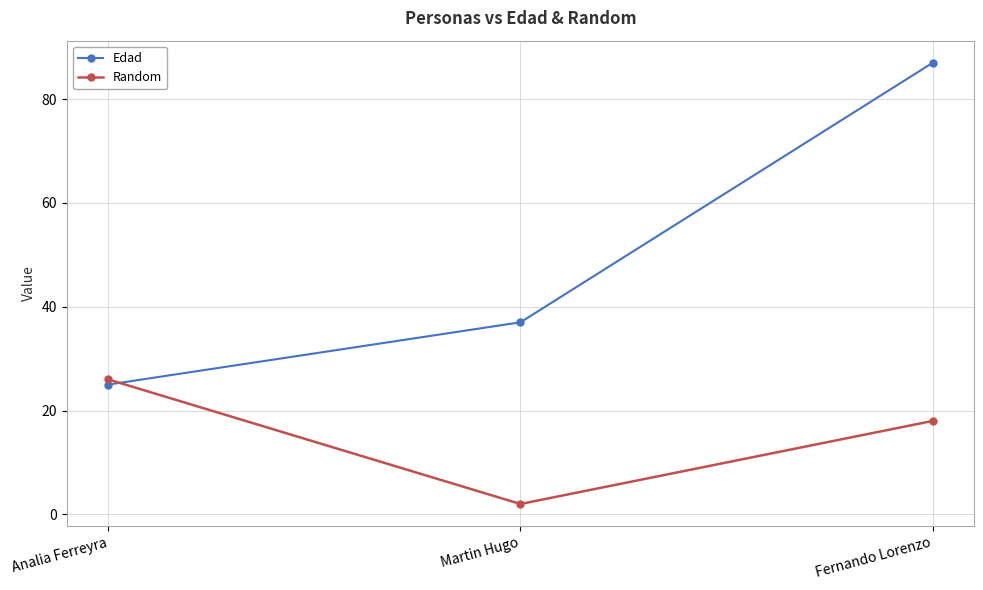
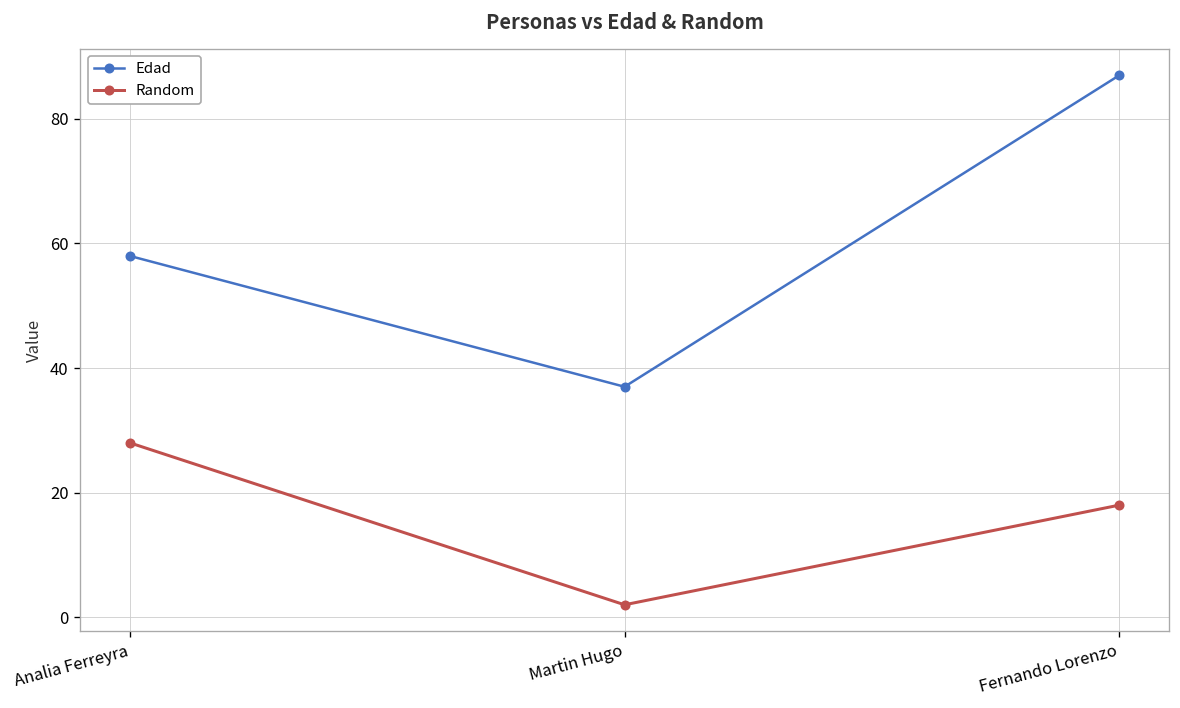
Edad, Analia Ferreyra: 25 -> 58
Random, Analia Ferreyra: 26 -> 28
